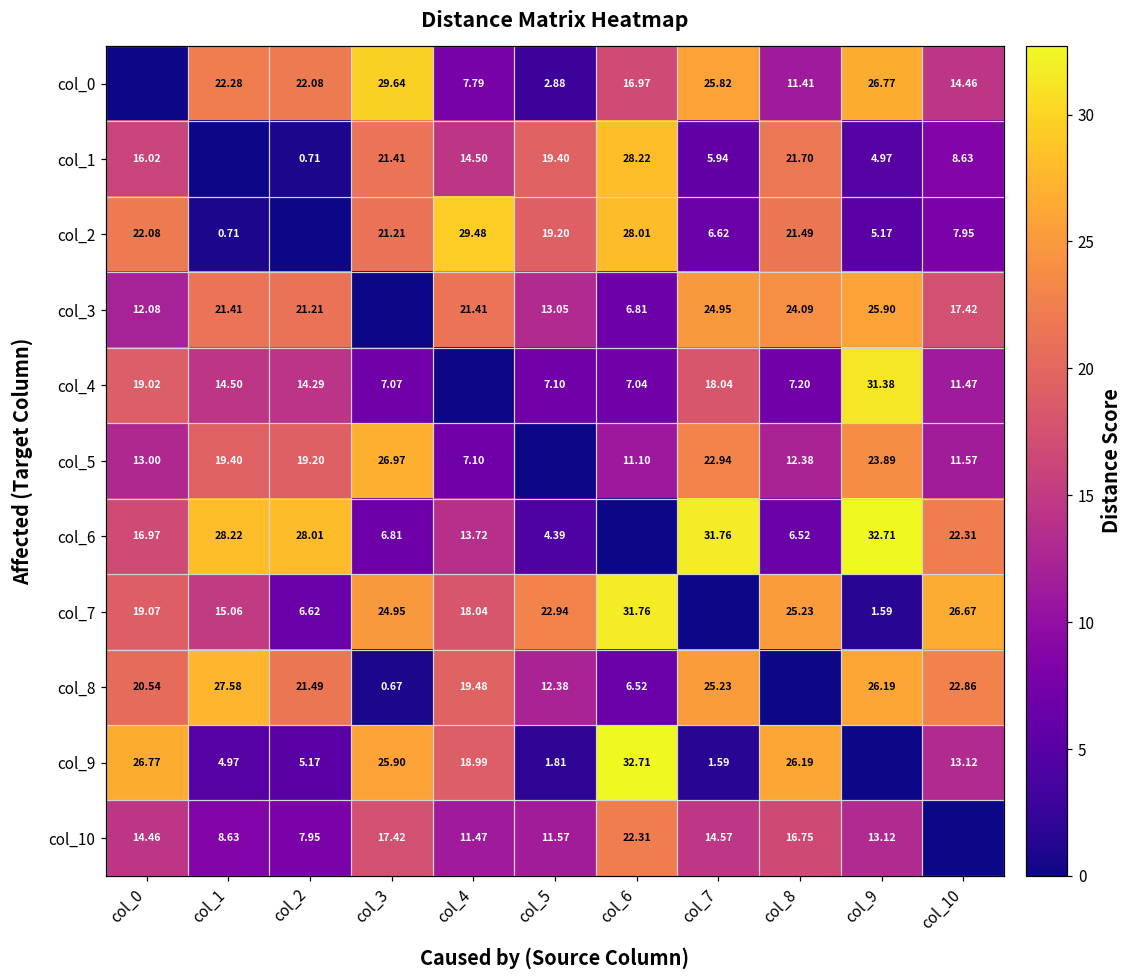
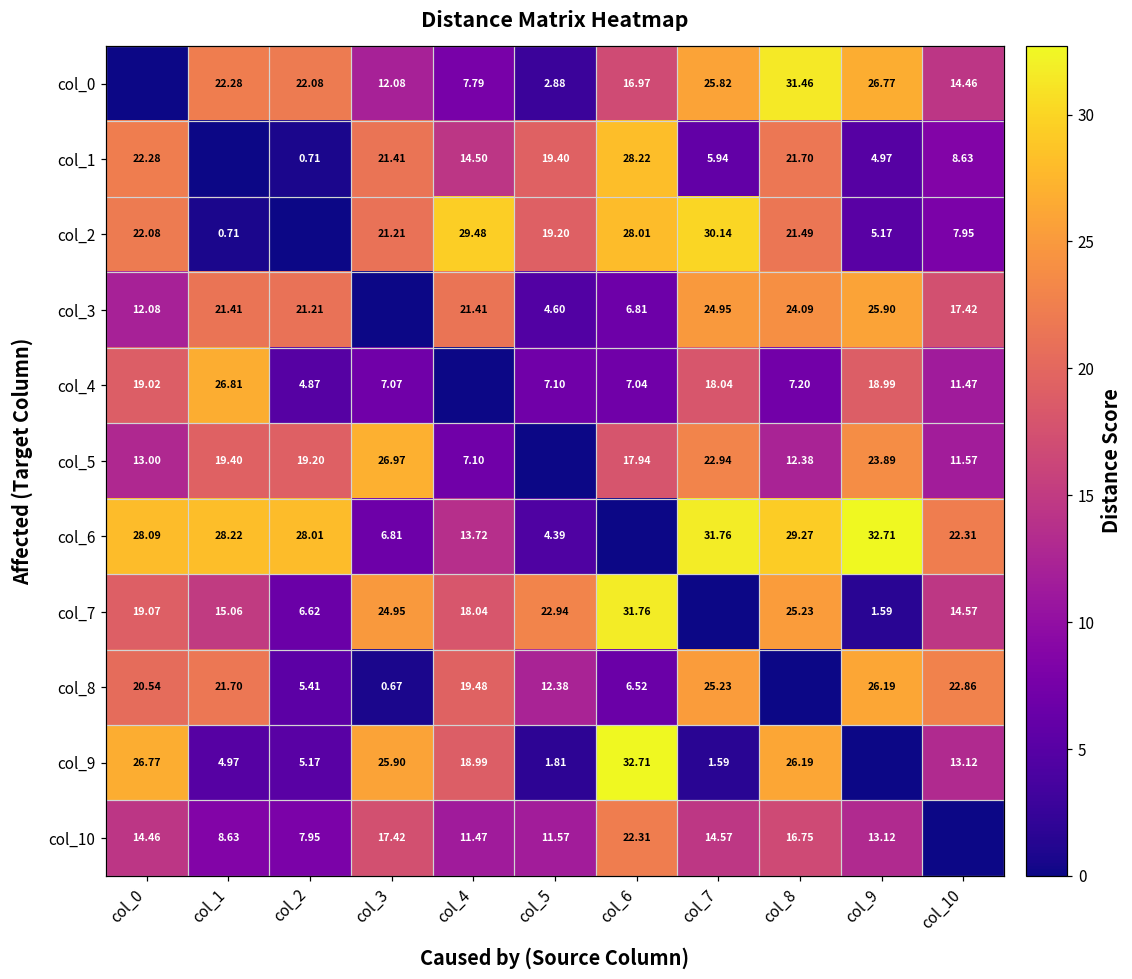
col_0, col_3: 29.64 -> 12.08
col_0, col_8: 11.41 -> 31.46
col_1, col_0: 16.02 -> 22.28
col_2, col_7: 6.62 -> 30.14
col_3, col_5: 13.05 -> 4.60
col_4, col_1: 14.50 -> 26.81
col_4, col_2: 14.29 -> 4.87
col_4, col_9: 31.38 -> 18.99
col_5, col_6: 11.10 -> 17.94
col_6, col_0: 16.97 -> 28.09
col_6, col_8: 6.52 -> 29.27
col_7, col_10: 26.67 -> 14.57
col_8, col_1: 27.58 -> 21.70
col_8, col_2: 21.49 -> 5.41
